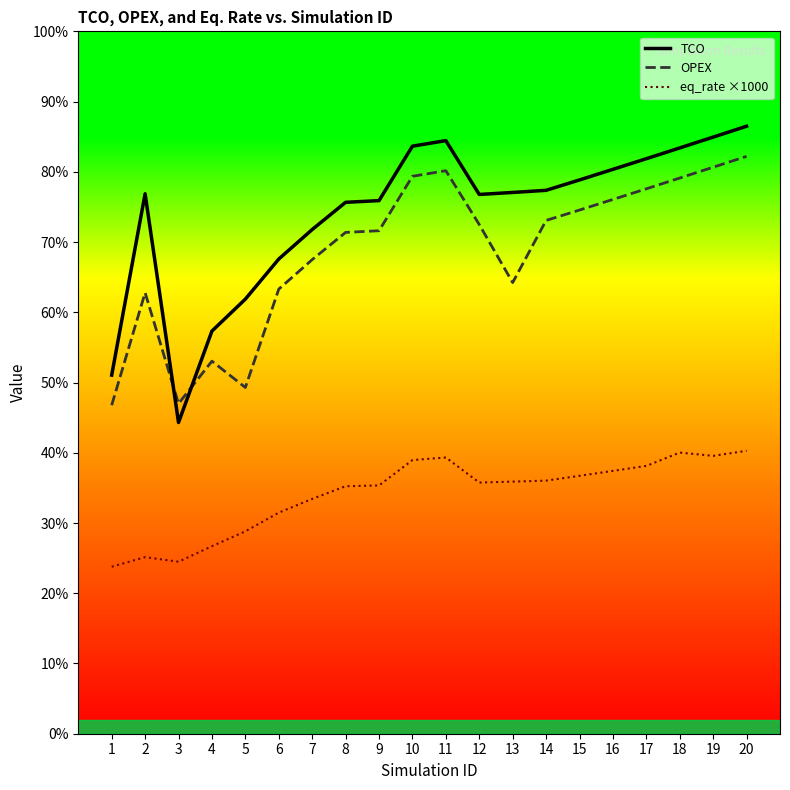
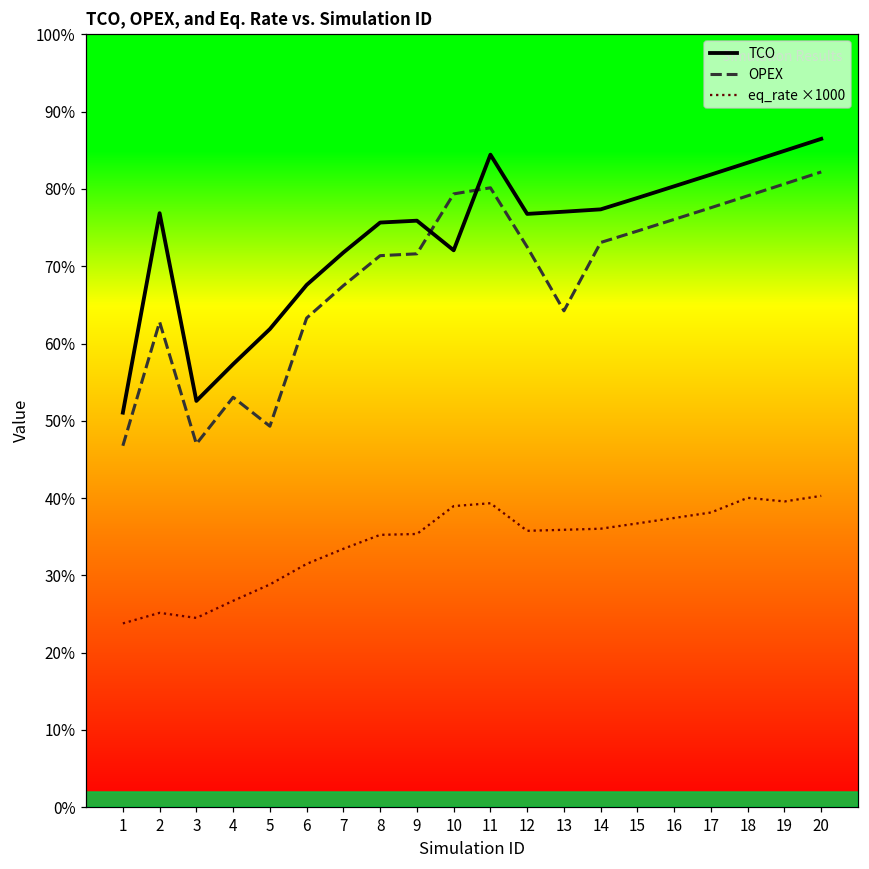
TCO, 3: 44% -> 53%
TCO, 10: 84% -> 72%
